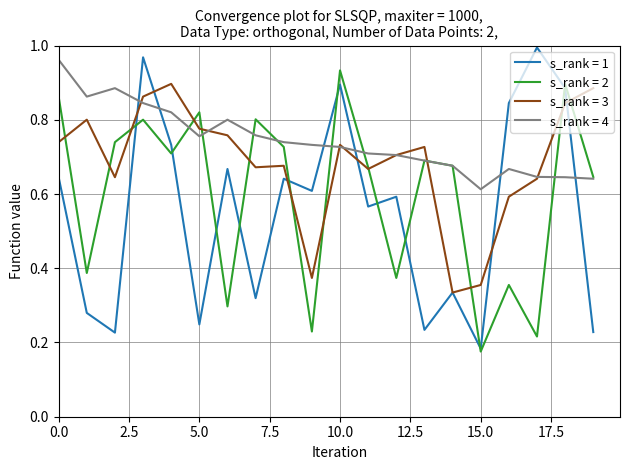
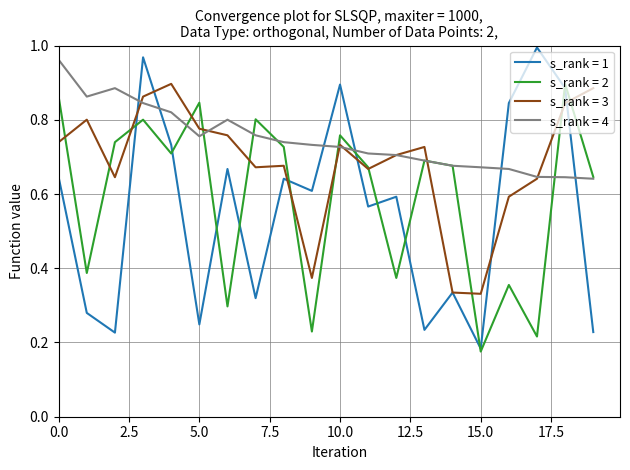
s_rank = 2, 5.0: 0.82 -> 0.85
s_rank = 2, 10.0: 0.93 -> 0.76
s_rank = 3, 15.0: 0.35 -> 0.33
s_rank = 4, 15.0: 0.61 -> 0.67
